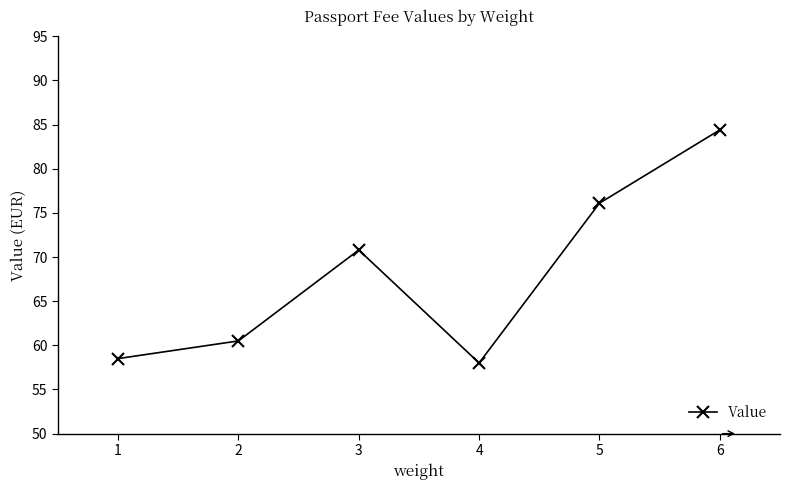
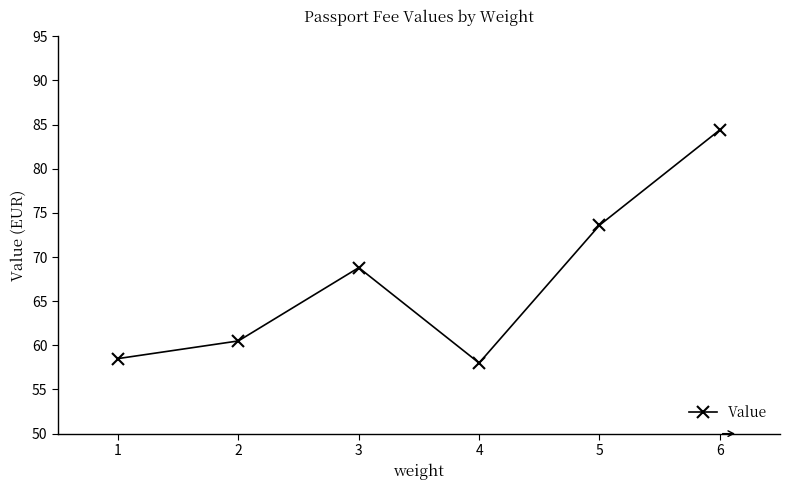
3: 71 -> 69
5: 76 -> 74
